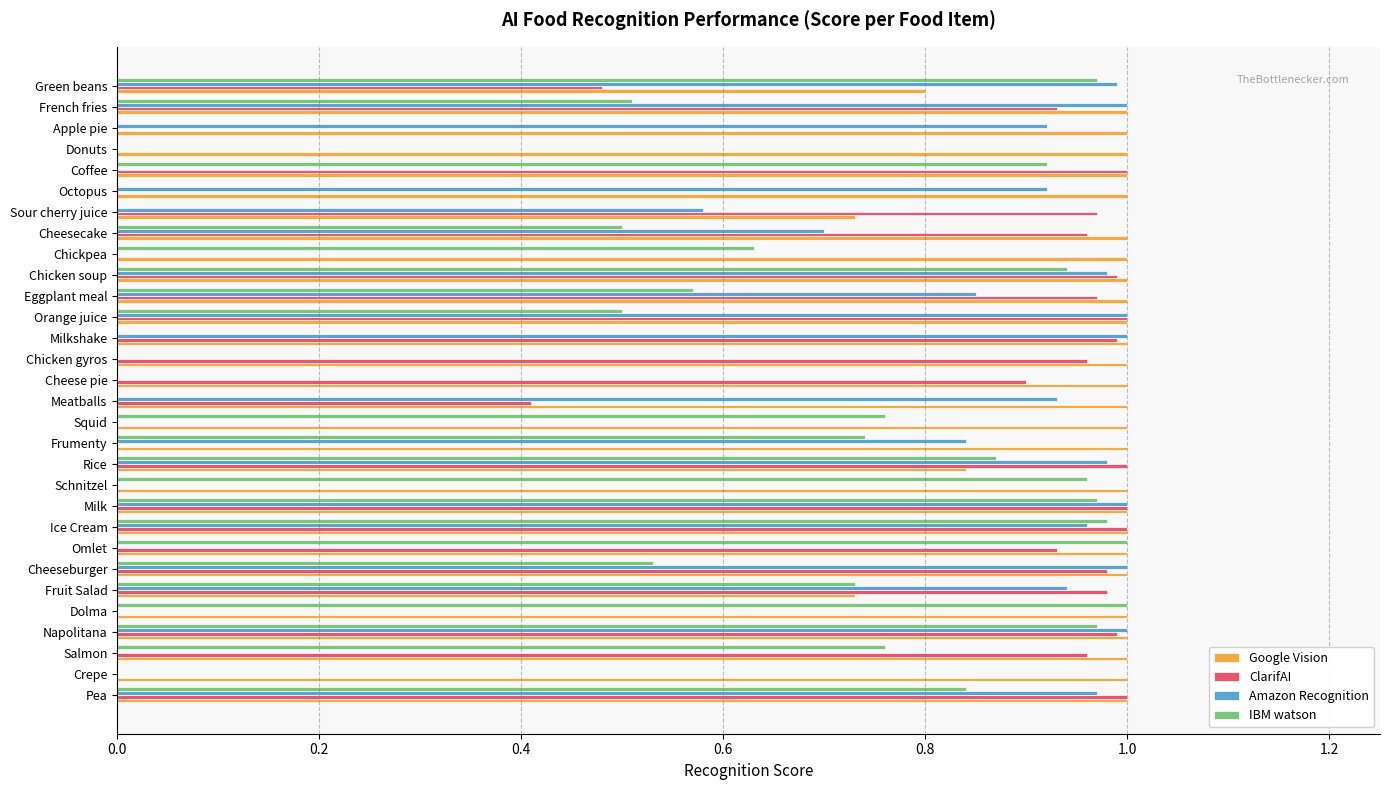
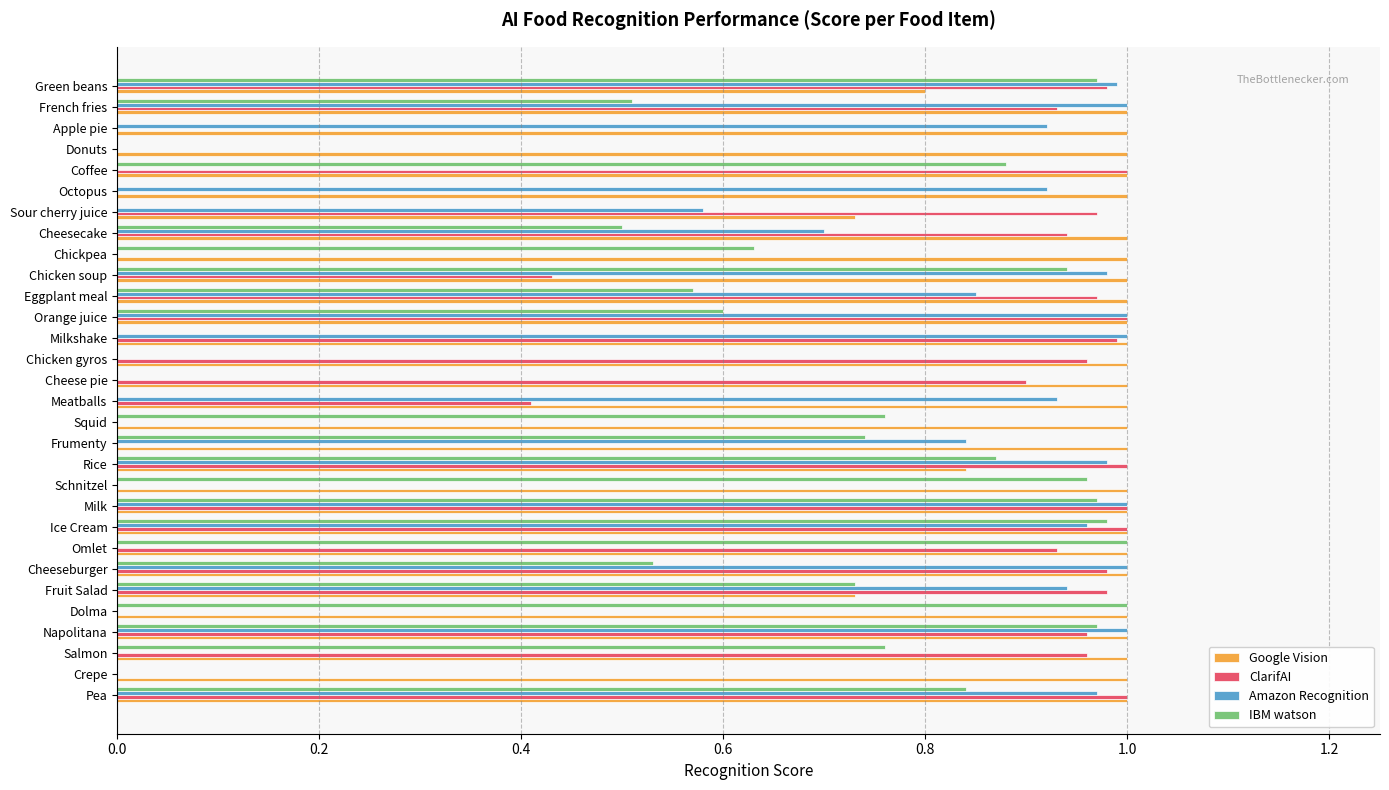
ClarifAI, Green beans: 0.48 -> 0.98
IBM watson, Coffee: 0.92 -> 0.88
ClarifAI, Cheesecake: 0.96 -> 0.94
ClarifAI, Chicken soup: 0.99 -> 0.43
IBM watson, Orange juice: 0.5 -> 0.6
ClarifAI, Napolitana: 0.99 -> 0.96
